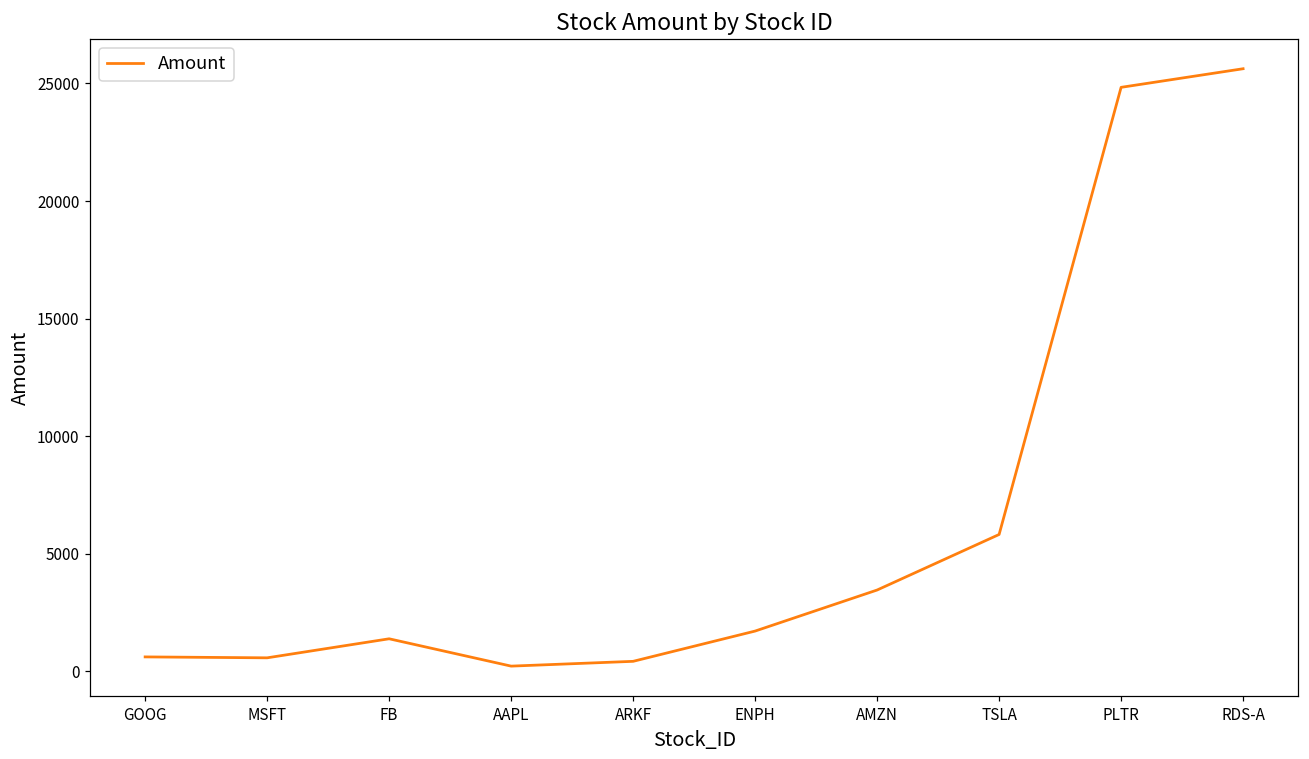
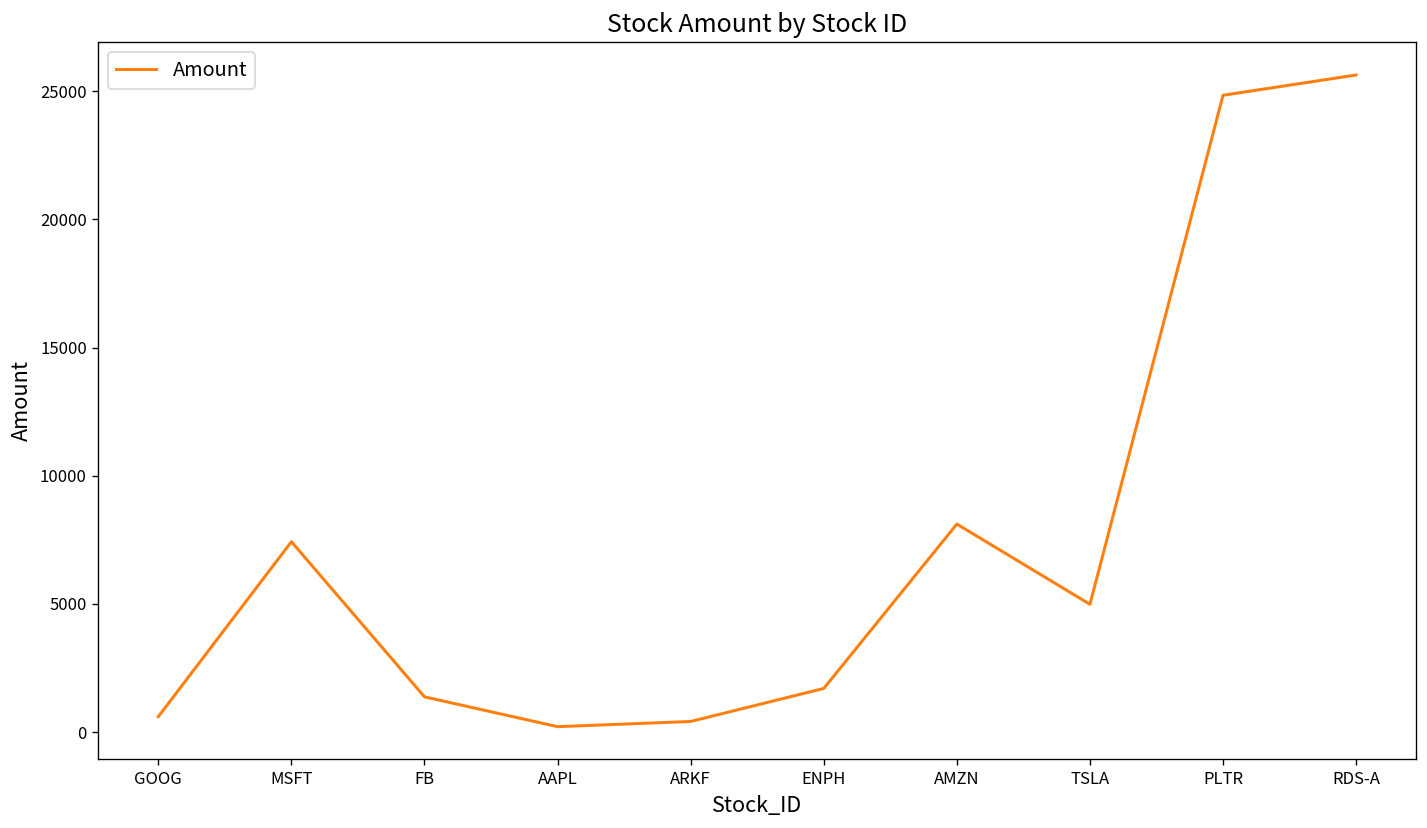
MSFT: 600 -> 7400
AMZN: 3500 -> 8100
TSLA: 5800 -> 5000
